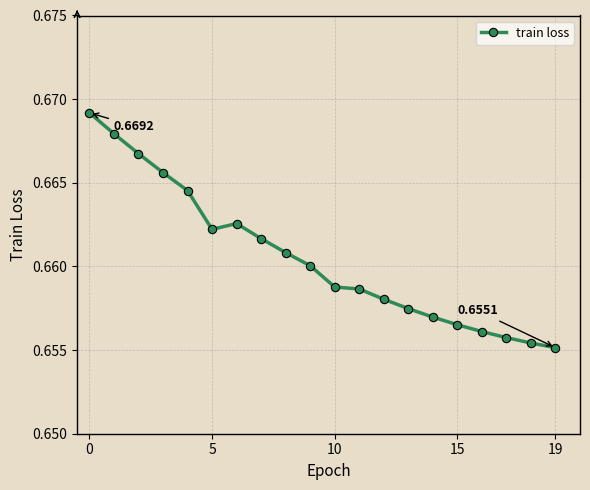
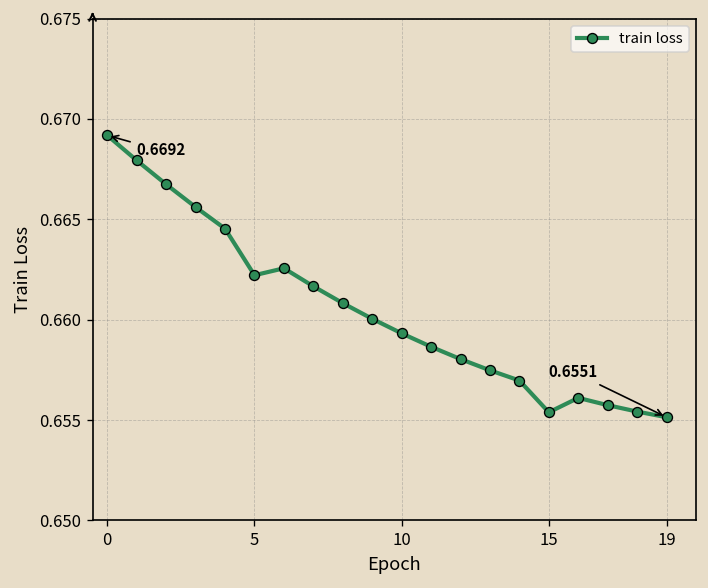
10: 0.6588 -> 0.6593
15: 0.6565 -> 0.6554
